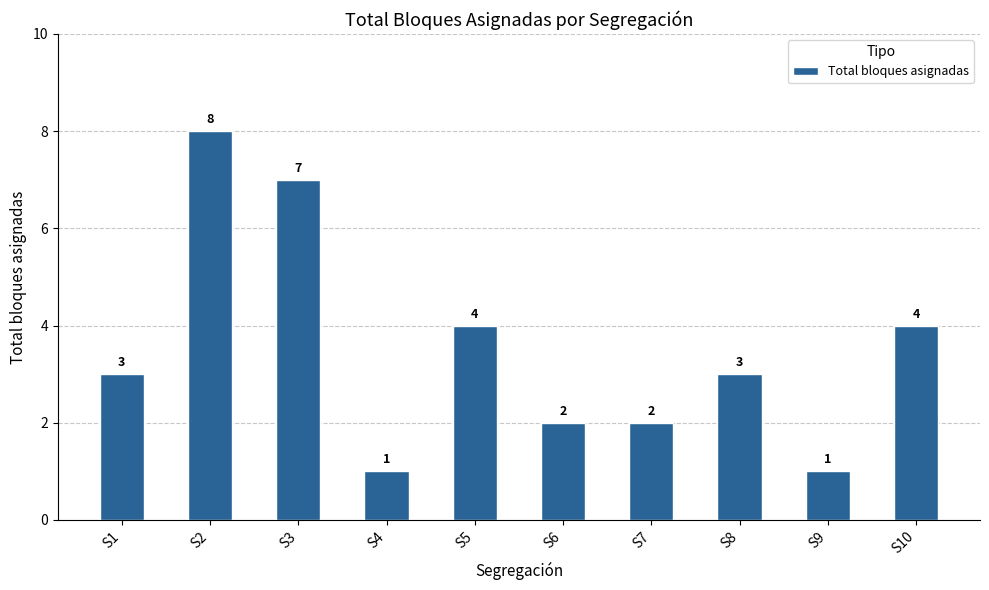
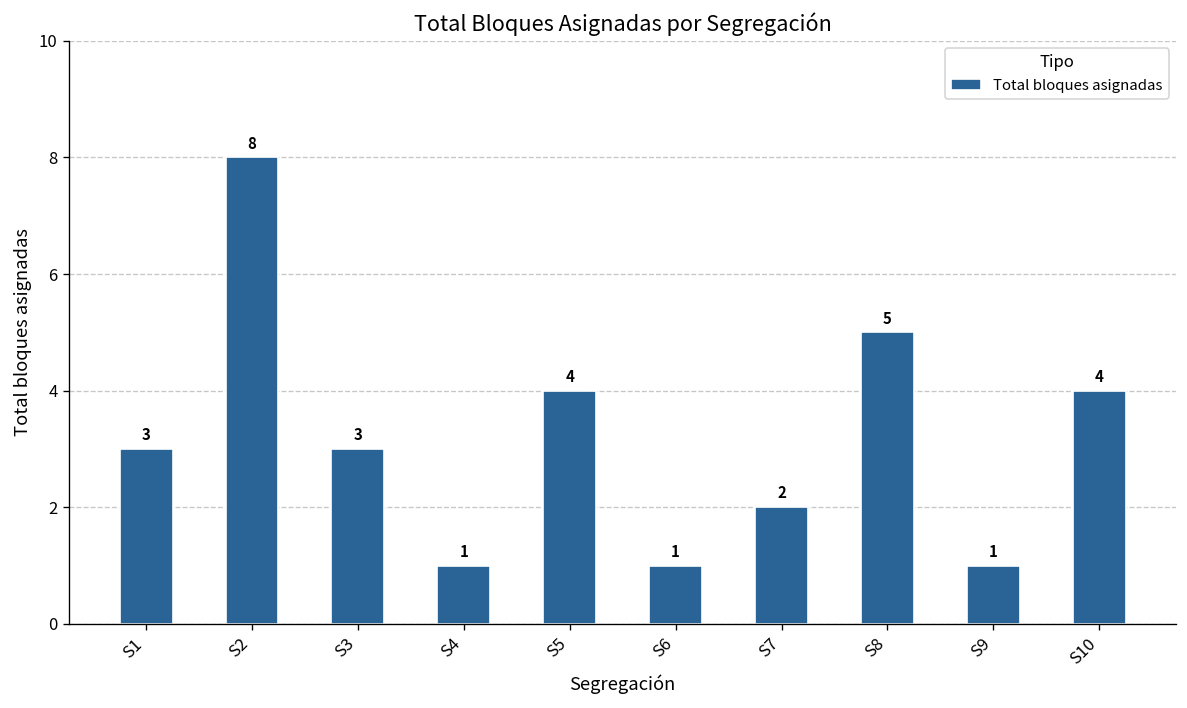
S3: 7 -> 3
S6: 2 -> 1
S8: 3 -> 5
